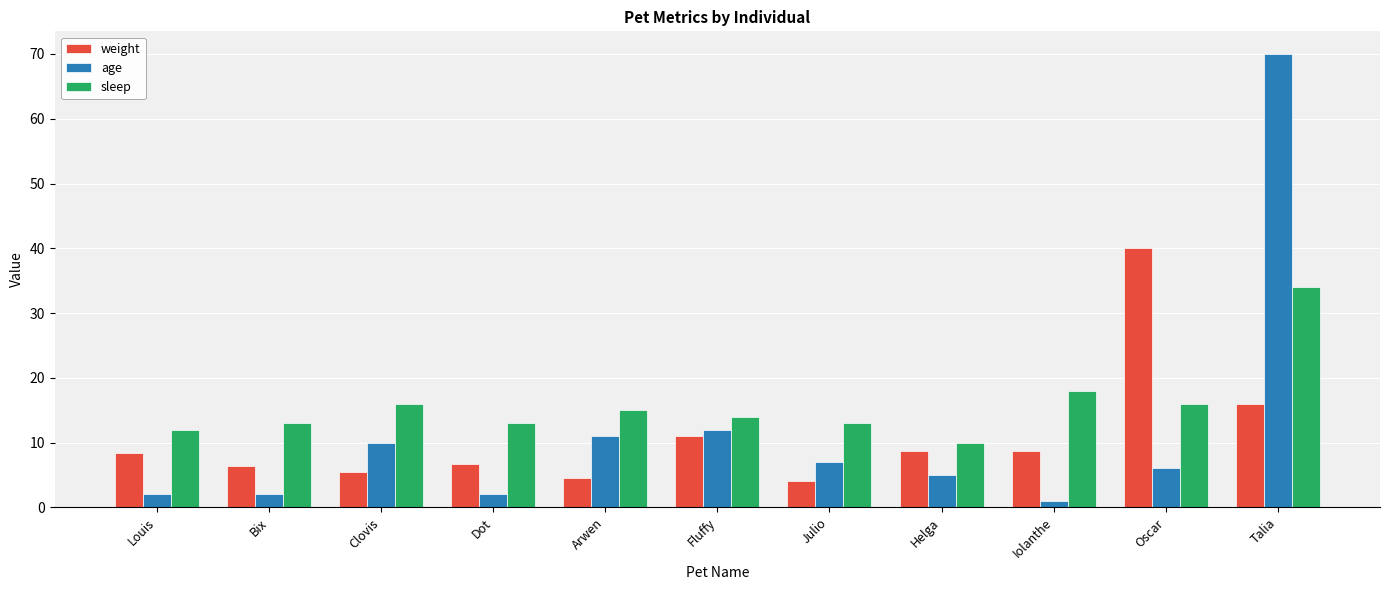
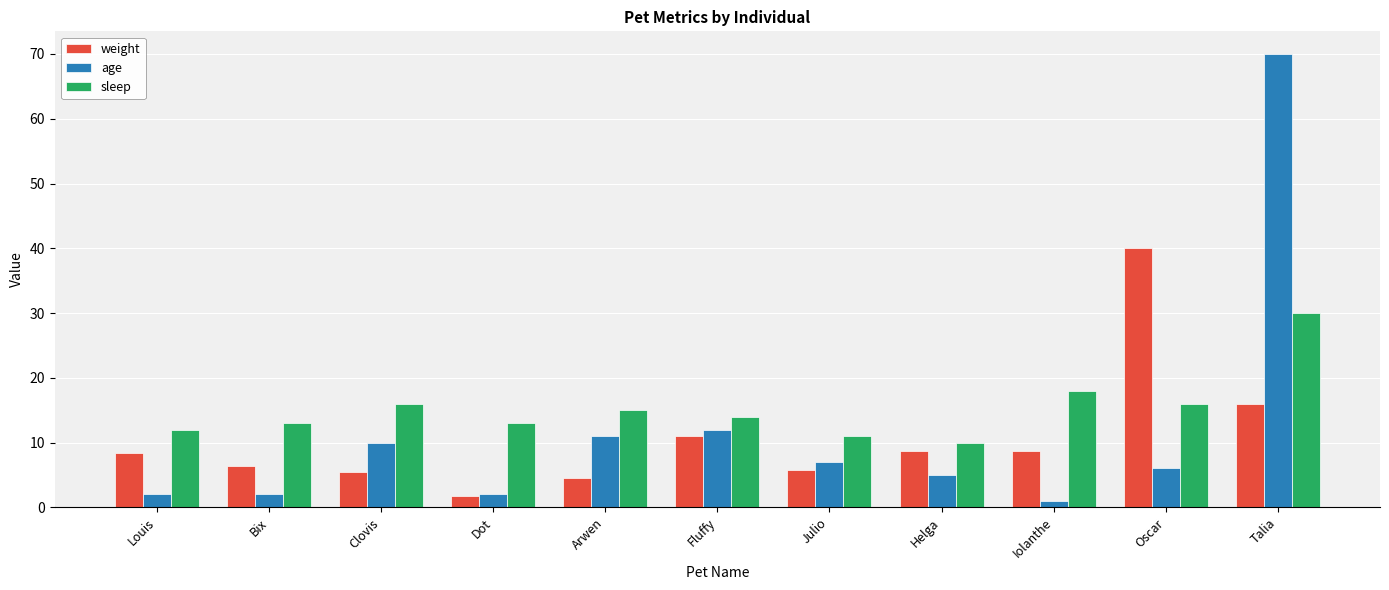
weight, Dot: 7 -> 2
weight, Julio: 4 -> 6
sleep, Julio: 13 -> 11
sleep, Talia: 34 -> 30
